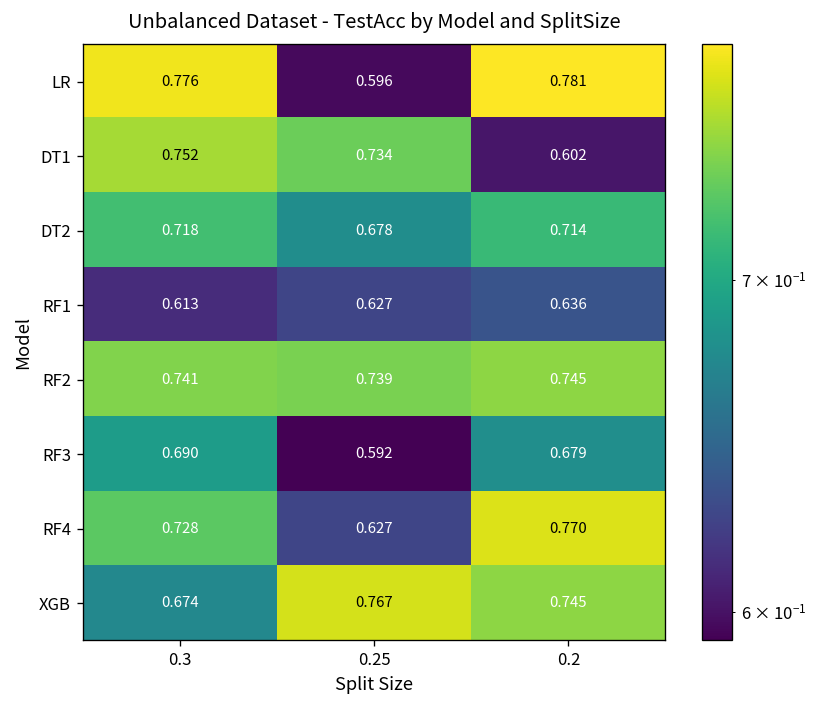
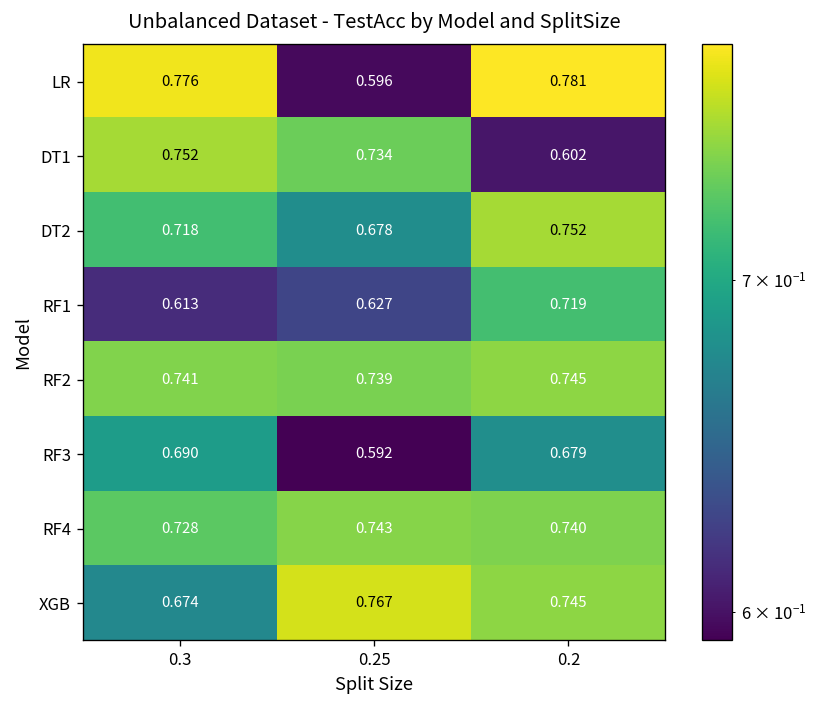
DT2, 0.2: 0.714 -> 0.752
RF1, 0.2: 0.636 -> 0.719
RF4, 0.25: 0.627 -> 0.743
RF4, 0.2: 0.770 -> 0.740
